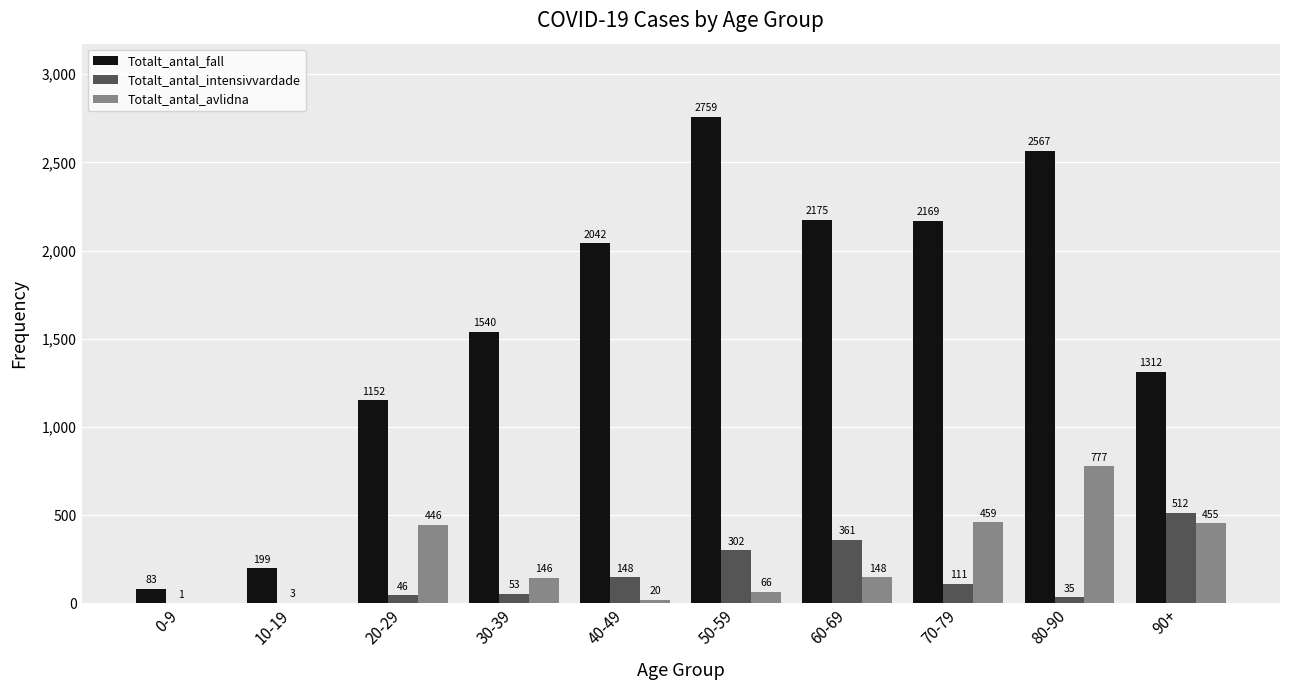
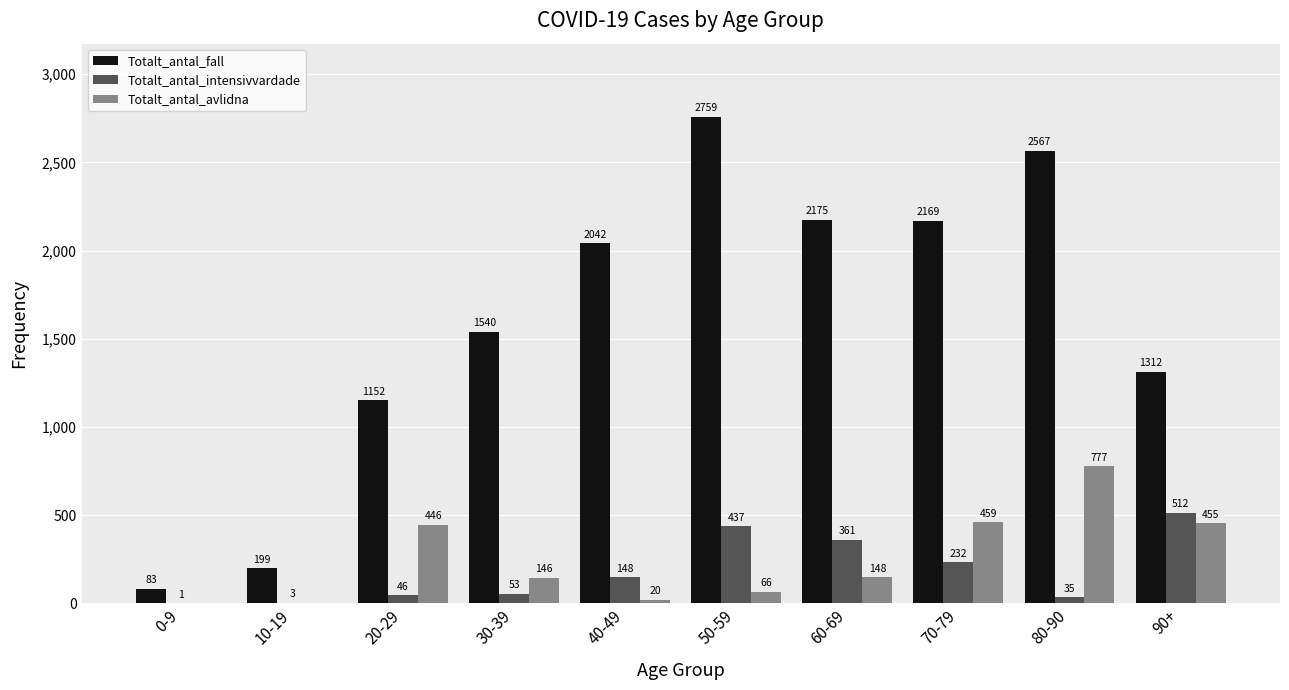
Totalt_antal_intensivvardade, 50-59: 302 -> 437
Totalt_antal_intensivvardade, 70-79: 111 -> 232
